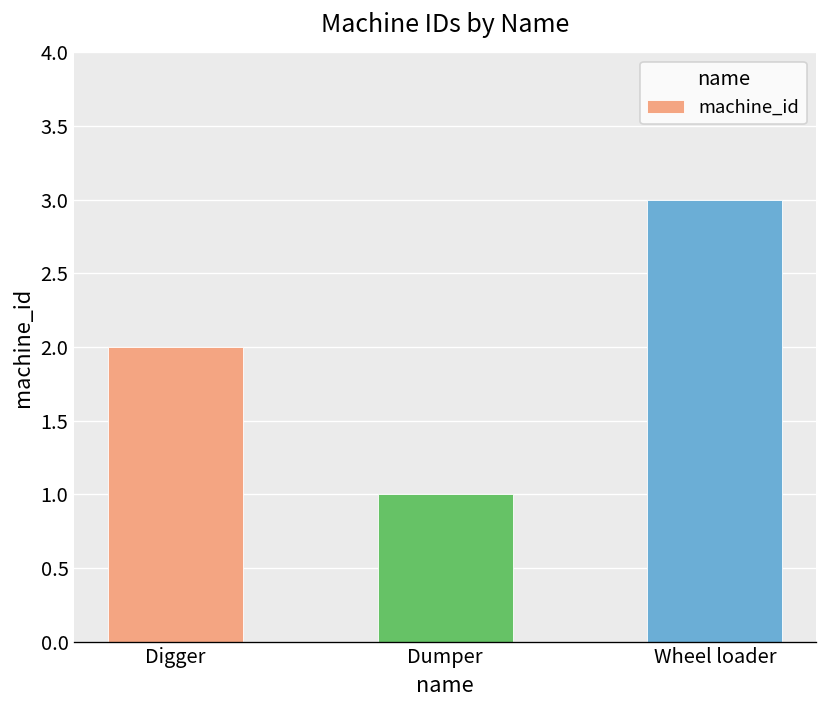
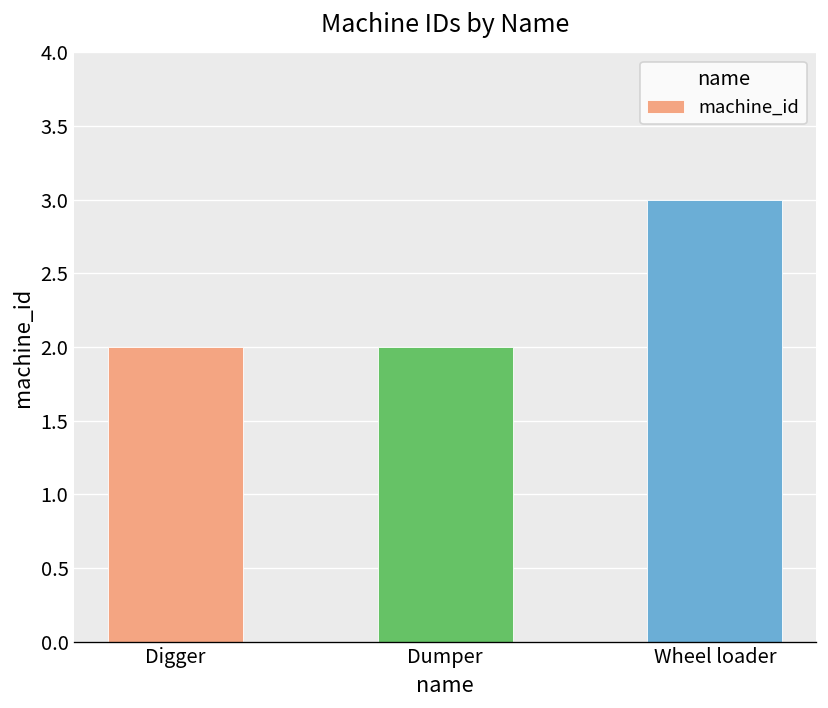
Dumper: 1 -> 2
